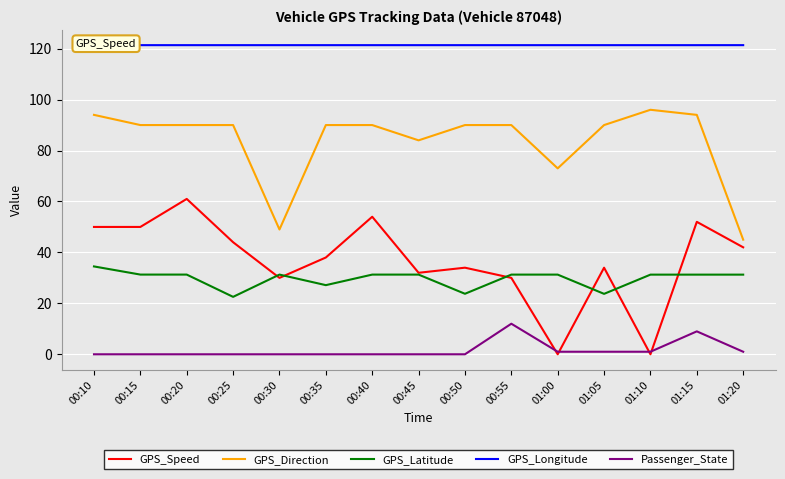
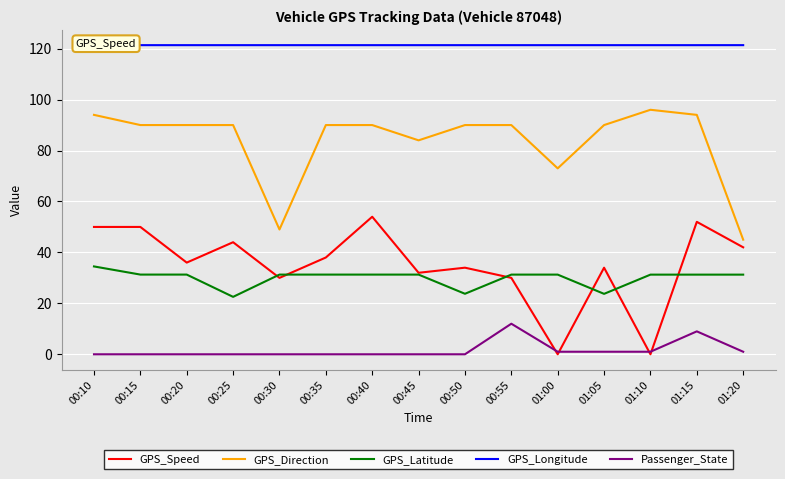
GPS_Speed, 00:20: 61 -> 36
GPS_Latitude, 00:35: 27 -> 31
